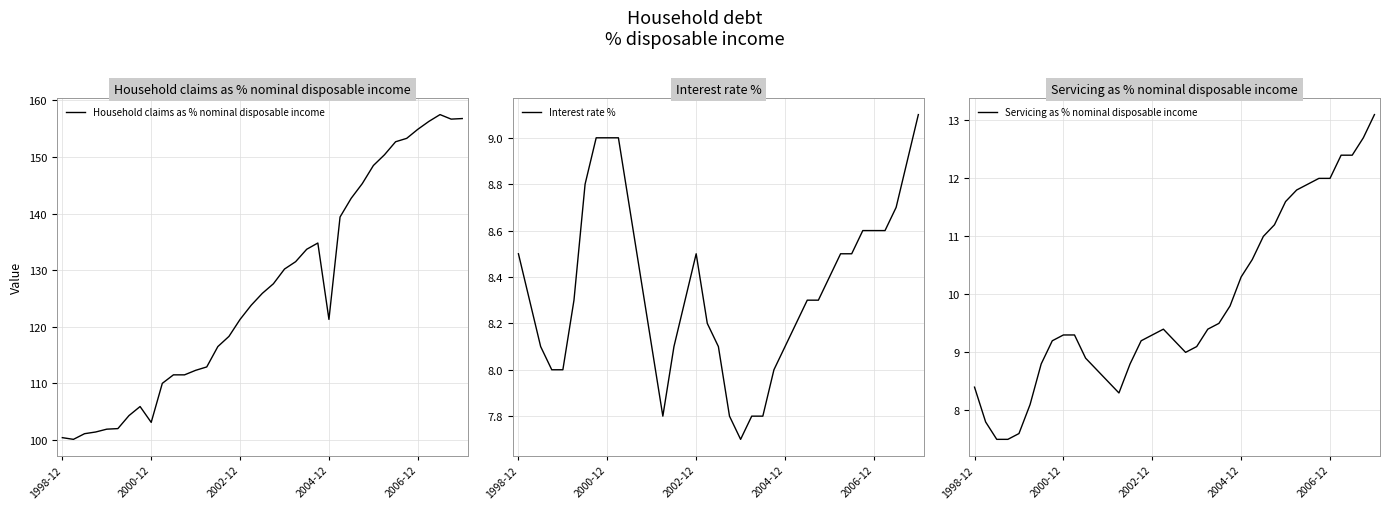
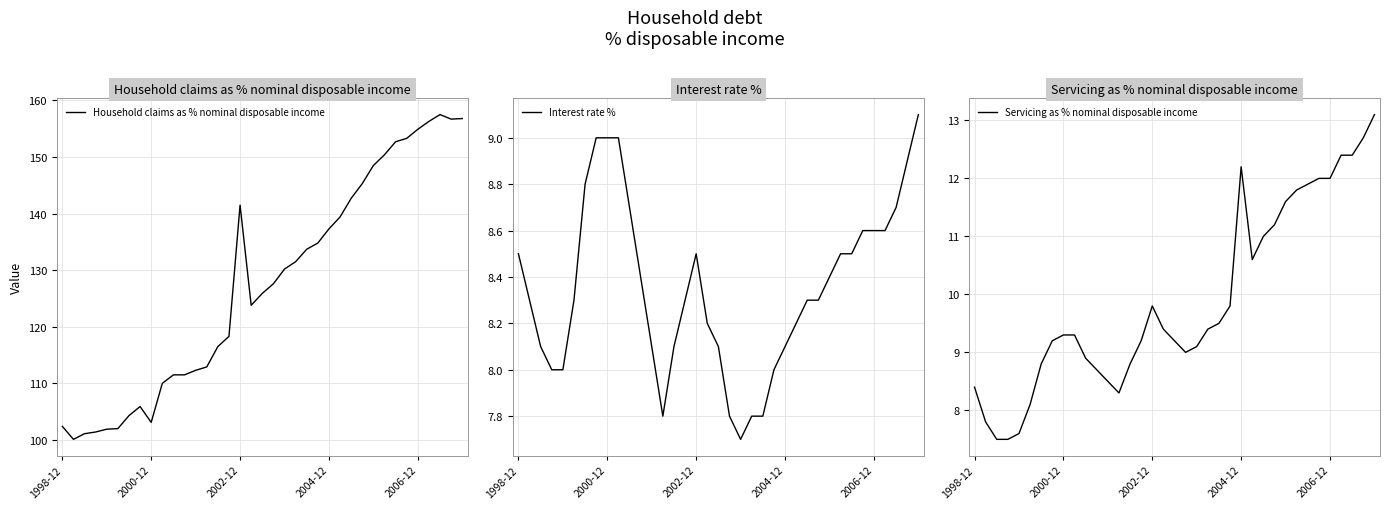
Household claims as % nominal disposable income, 1998-12: 100 -> 102
Household claims as % nominal disposable income, 2002-12: 121 -> 142
Household claims as % nominal disposable income, 2004-12: 121 -> 137
Servicing as % nominal disposable income, 2002-12: 9.3 -> 9.8
Servicing as % nominal disposable income, 2004-12: 10.3 -> 12.2
